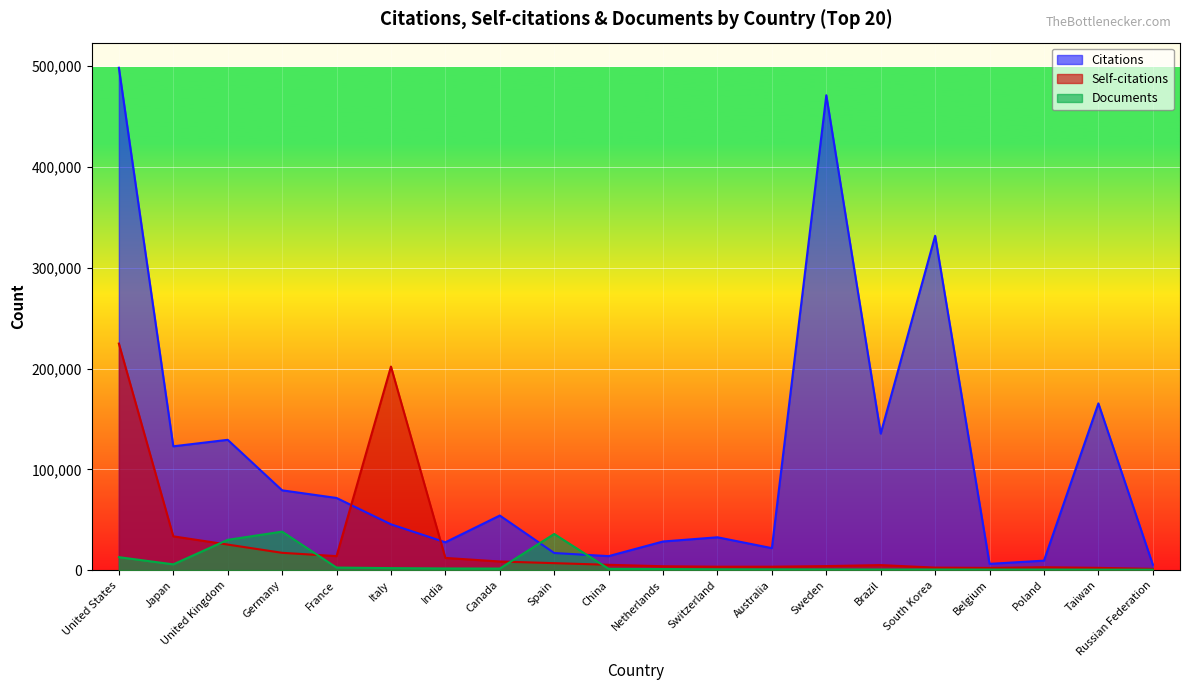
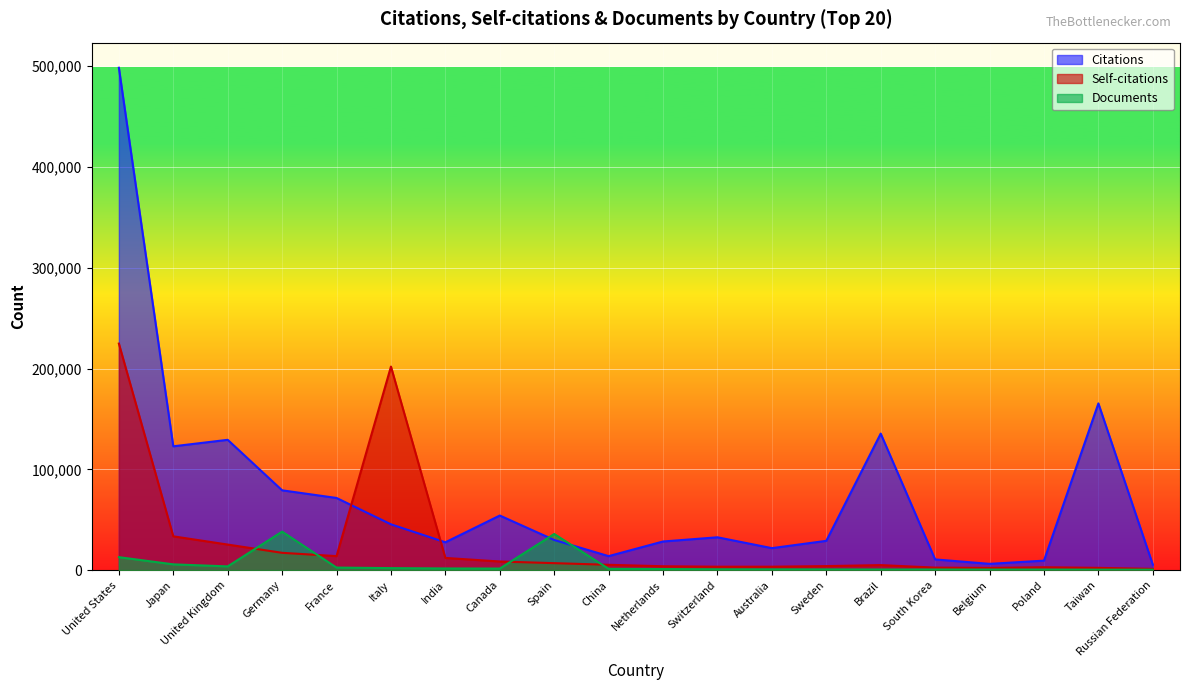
Documents, United Kingdom: 30,000 -> 4,000
Citations, Spain: 17,000 -> 30,000
Citations, Sweden: 471,000 -> 29,000
Citations, South Korea: 332,000 -> 11,000
